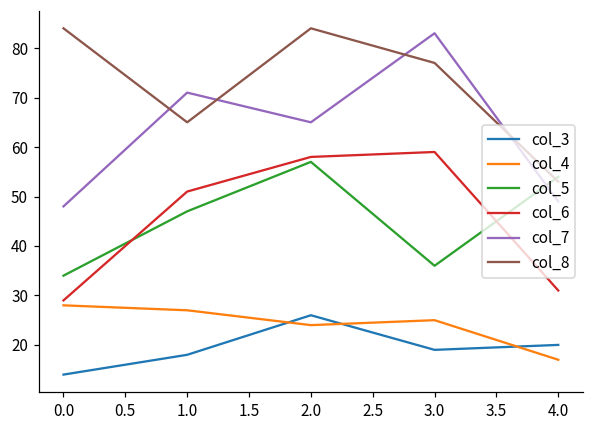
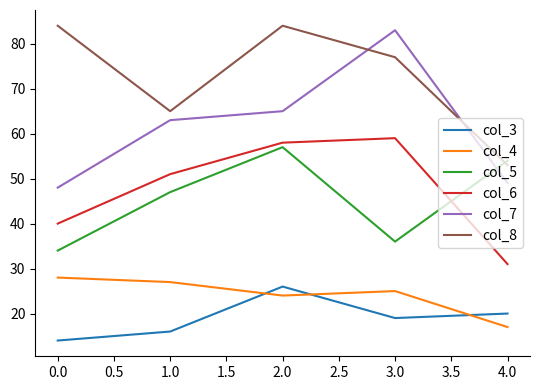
col_6, 0.0: 29 -> 40
col_3, 1.0: 18 -> 16
col_7, 1.0: 71 -> 63
